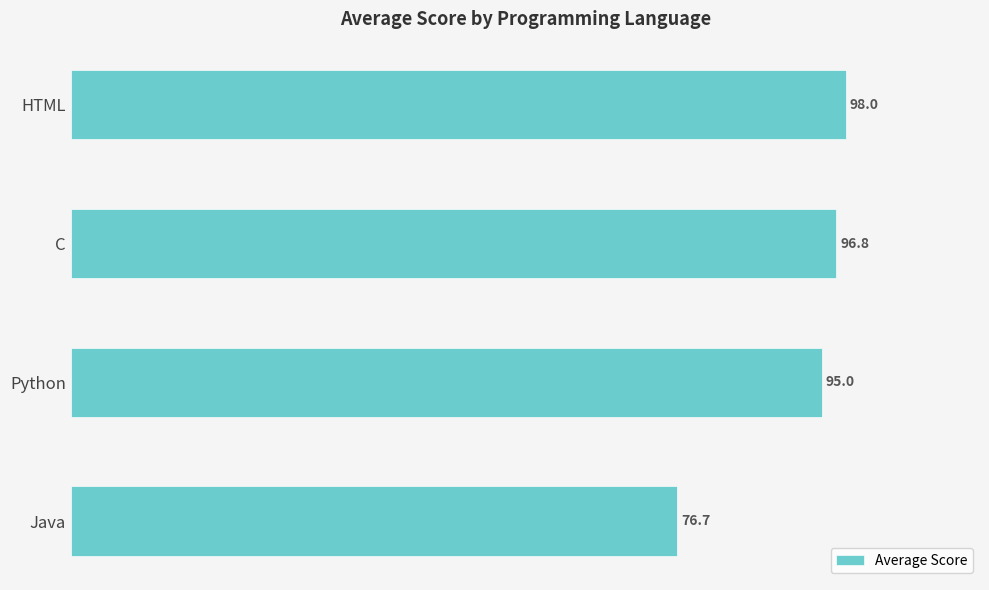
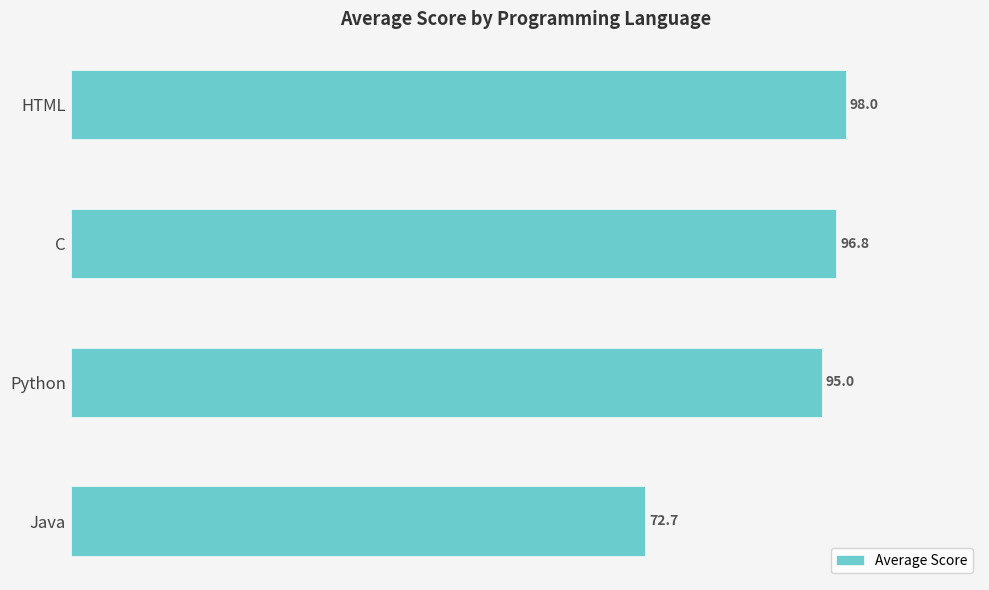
Java: 76.7 -> 72.7
